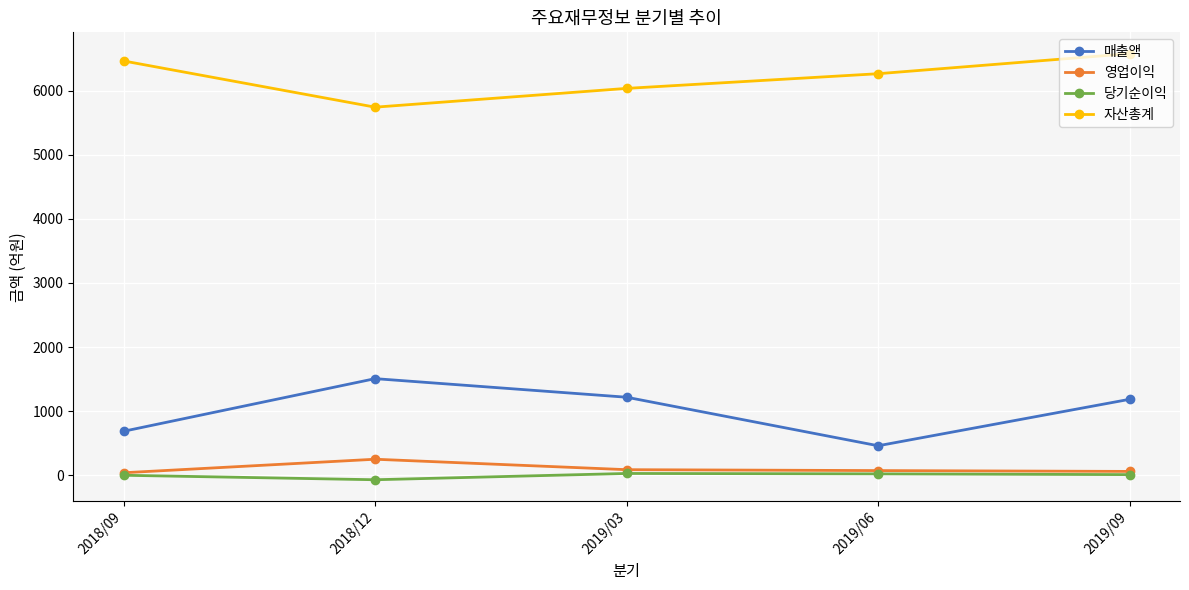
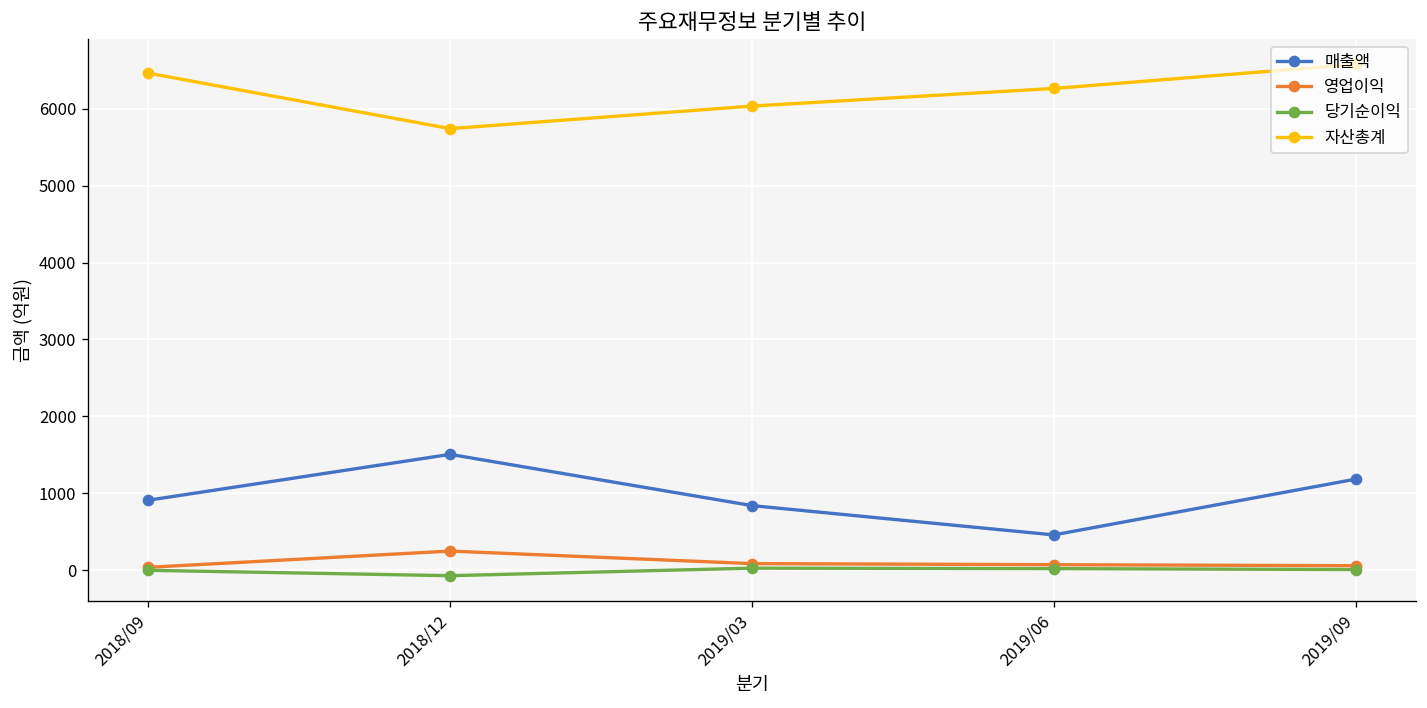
매출액, 2018/09: 700 -> 900
매출액, 2019/03: 1200 -> 800
